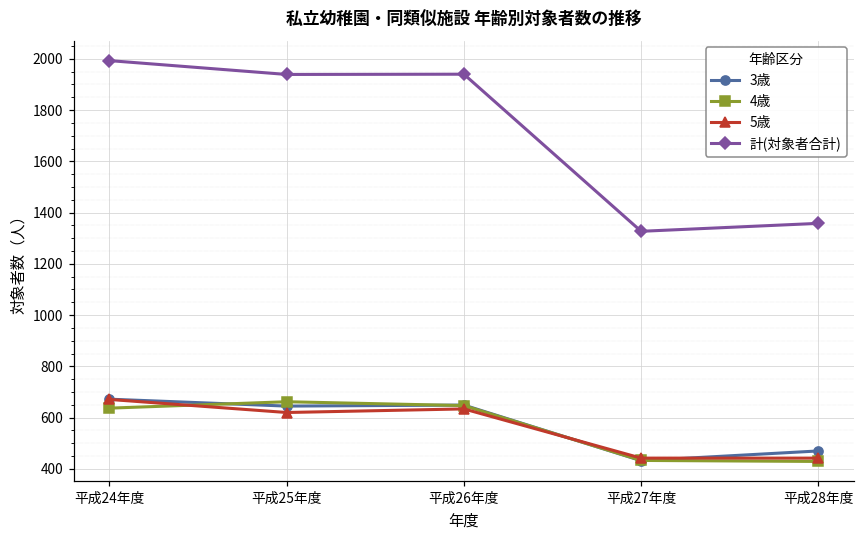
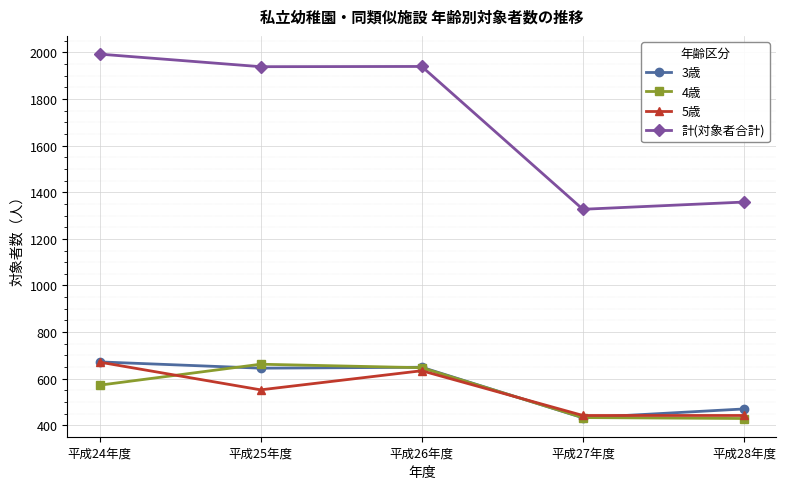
4歳, 平成24年度: 640 -> 570
5歳, 平成25年度: 620 -> 550
